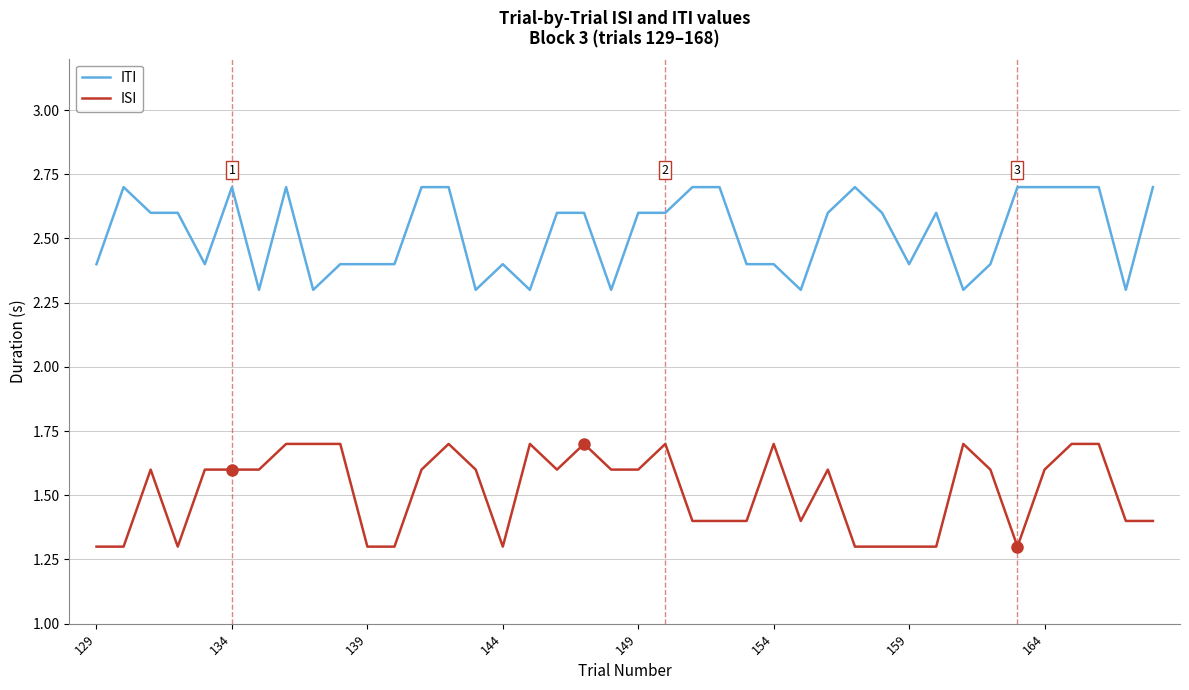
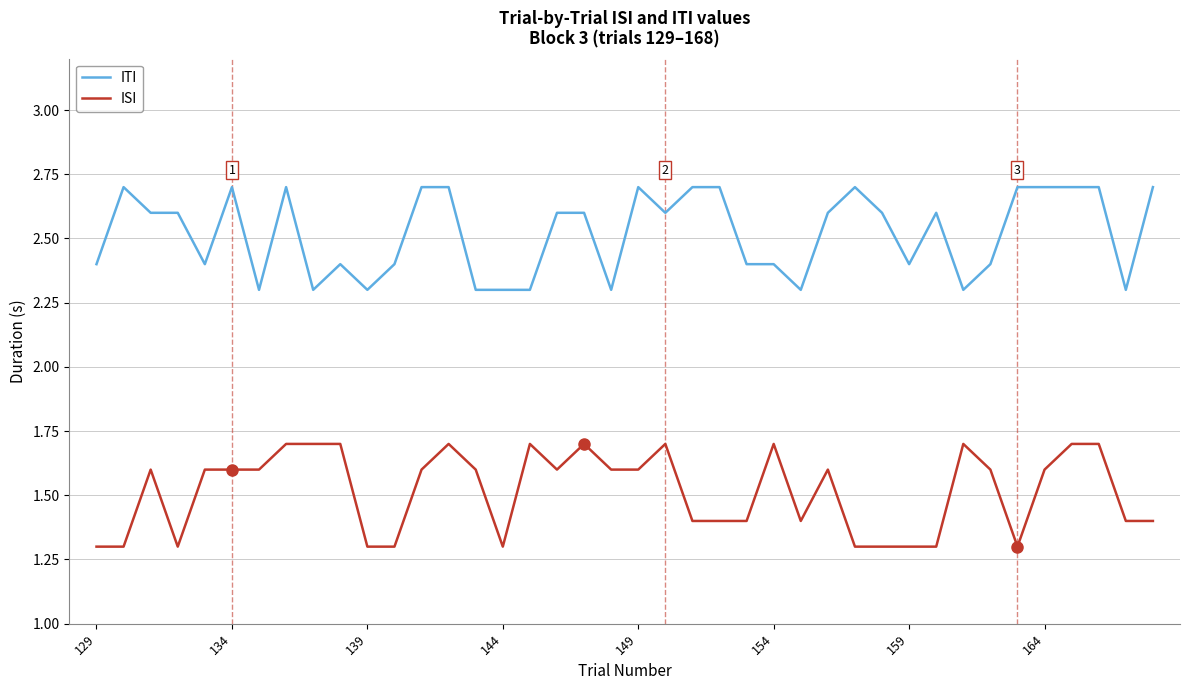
ITI, 139: 2.4 -> 2.3
ITI, 144: 2.4 -> 2.3
ITI, 149: 2.6 -> 2.7
